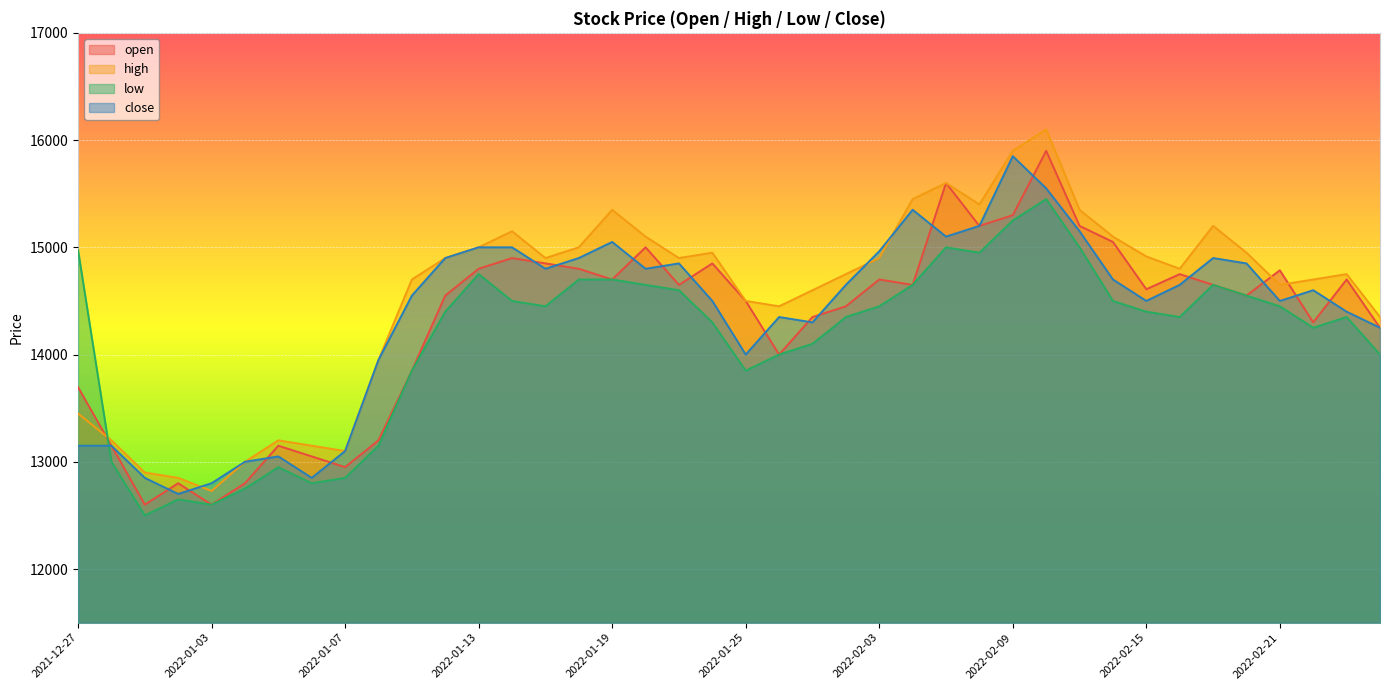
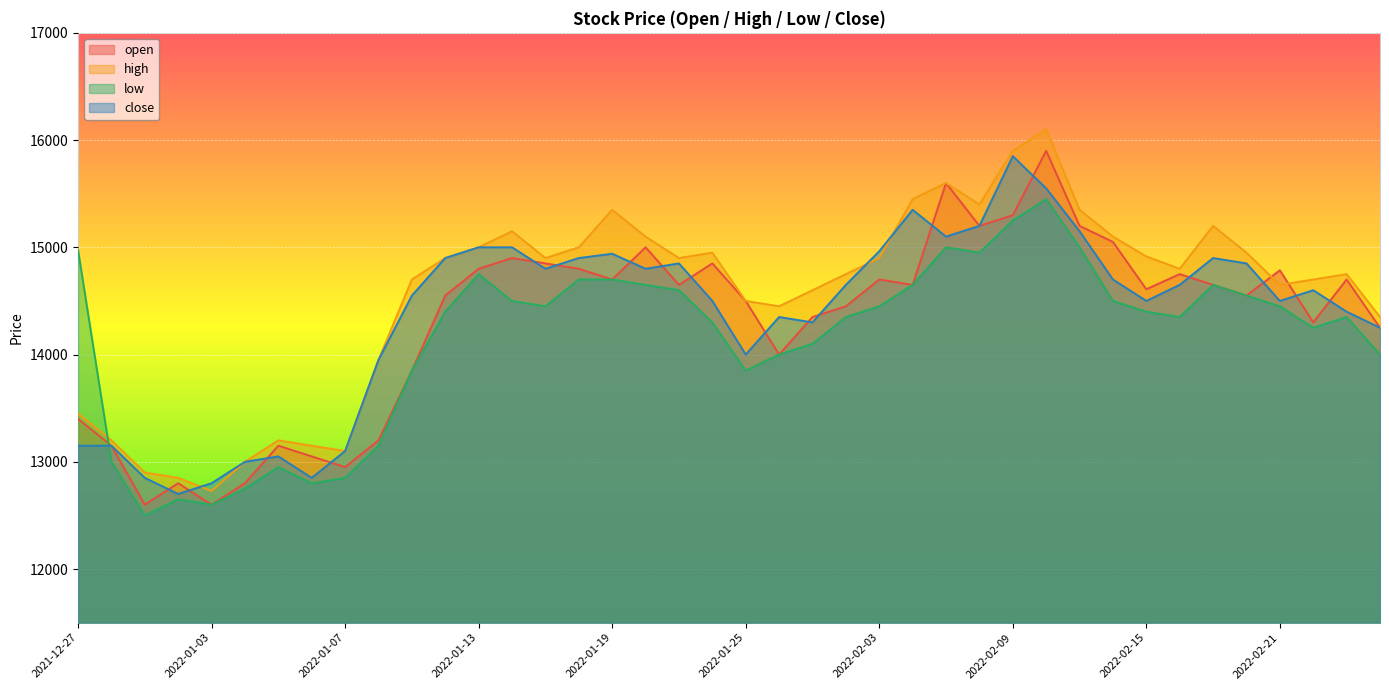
open, 2021-12-27: 13700 -> 13400
close, 2022-01-19: 15050 -> 14940
